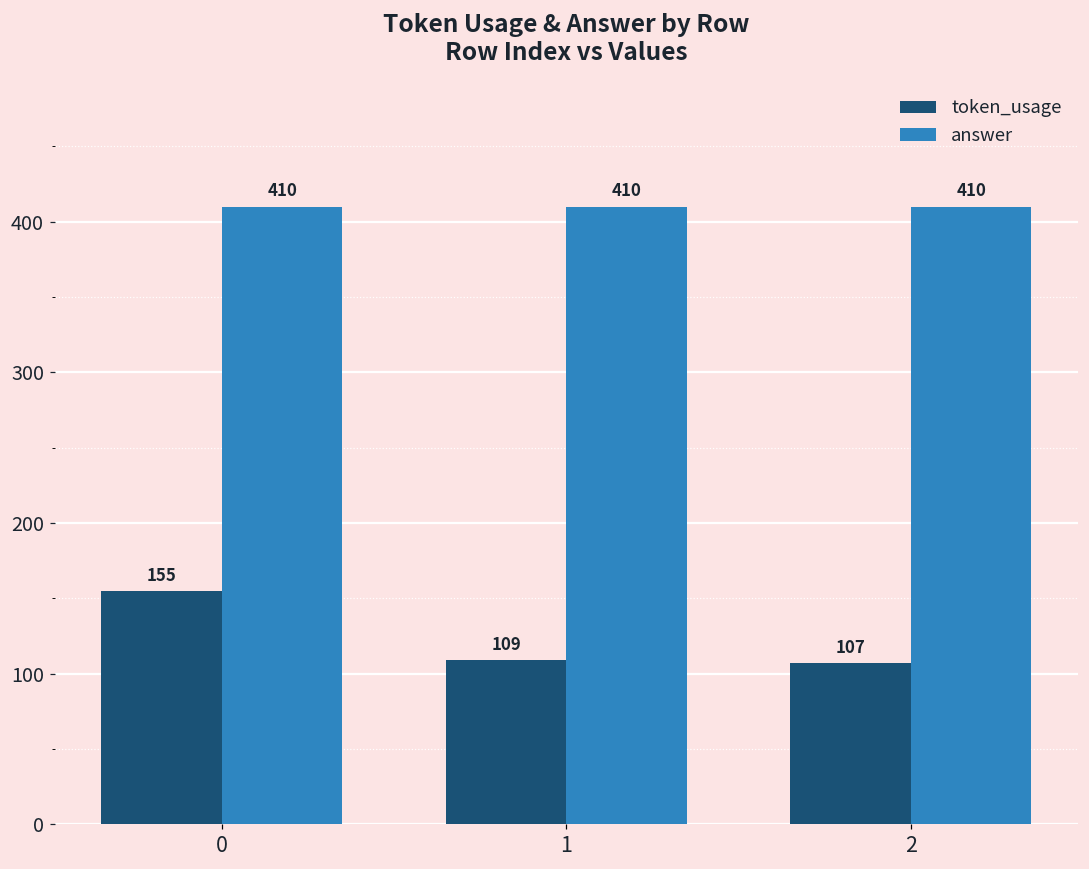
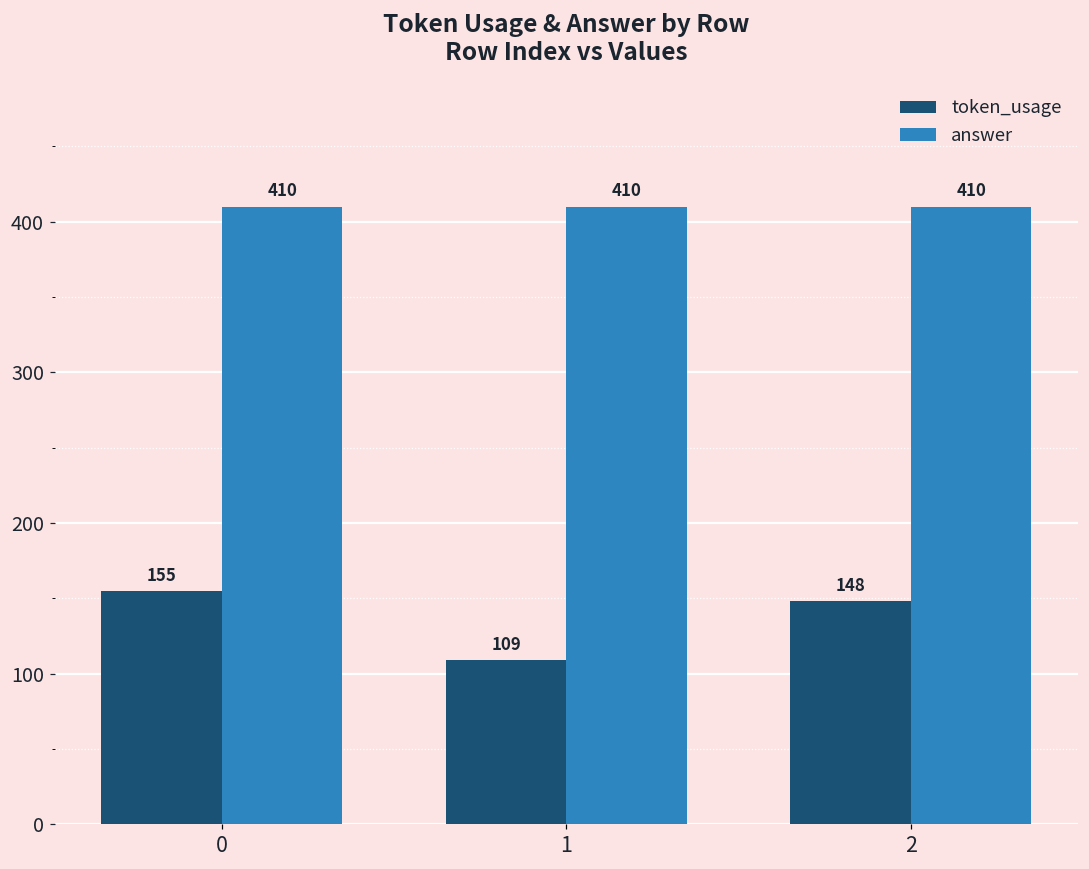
token_usage, 2: 107 -> 148
